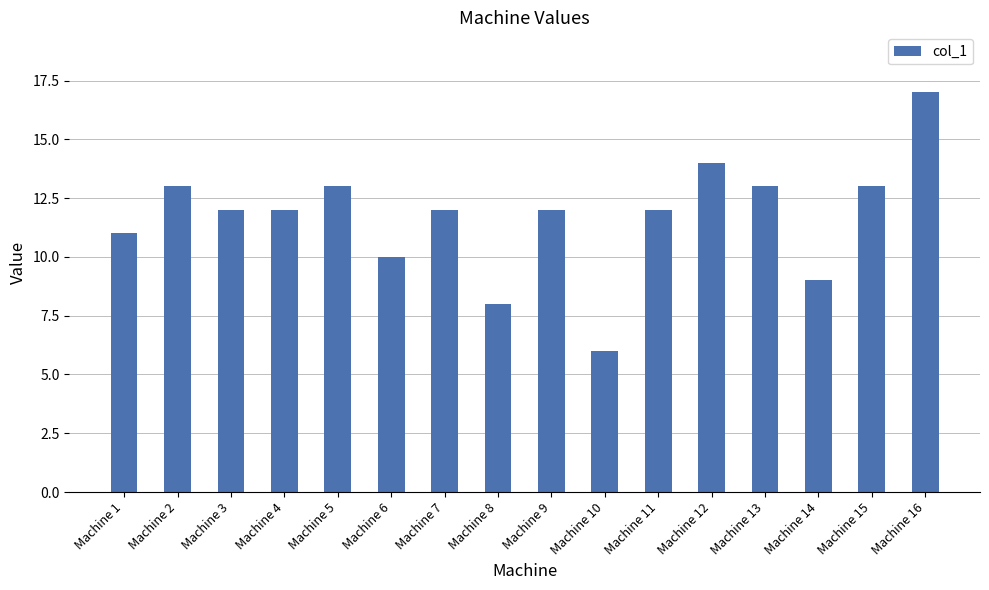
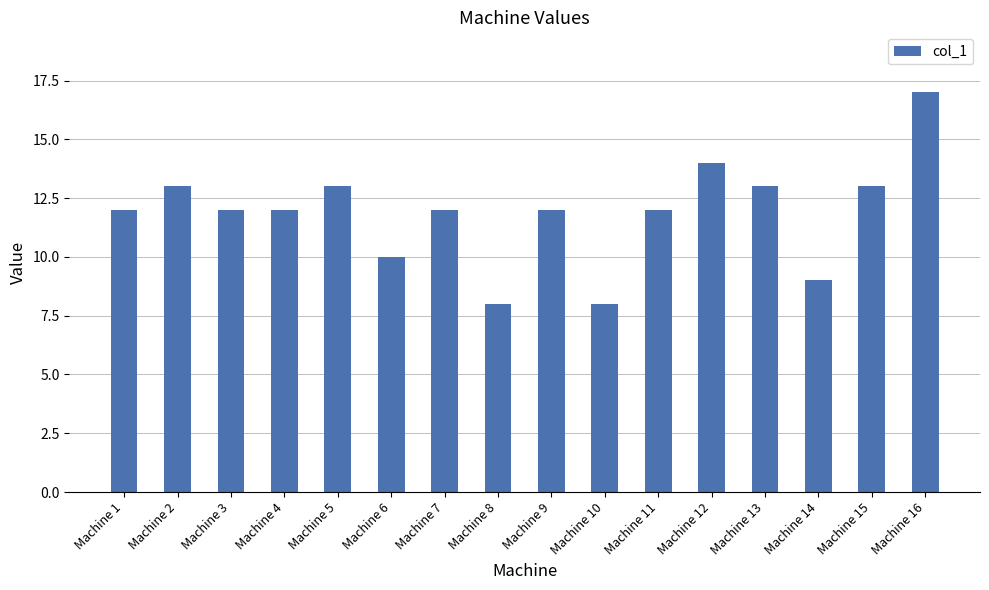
Machine 1: 11 -> 12
Machine 10: 6 -> 8
